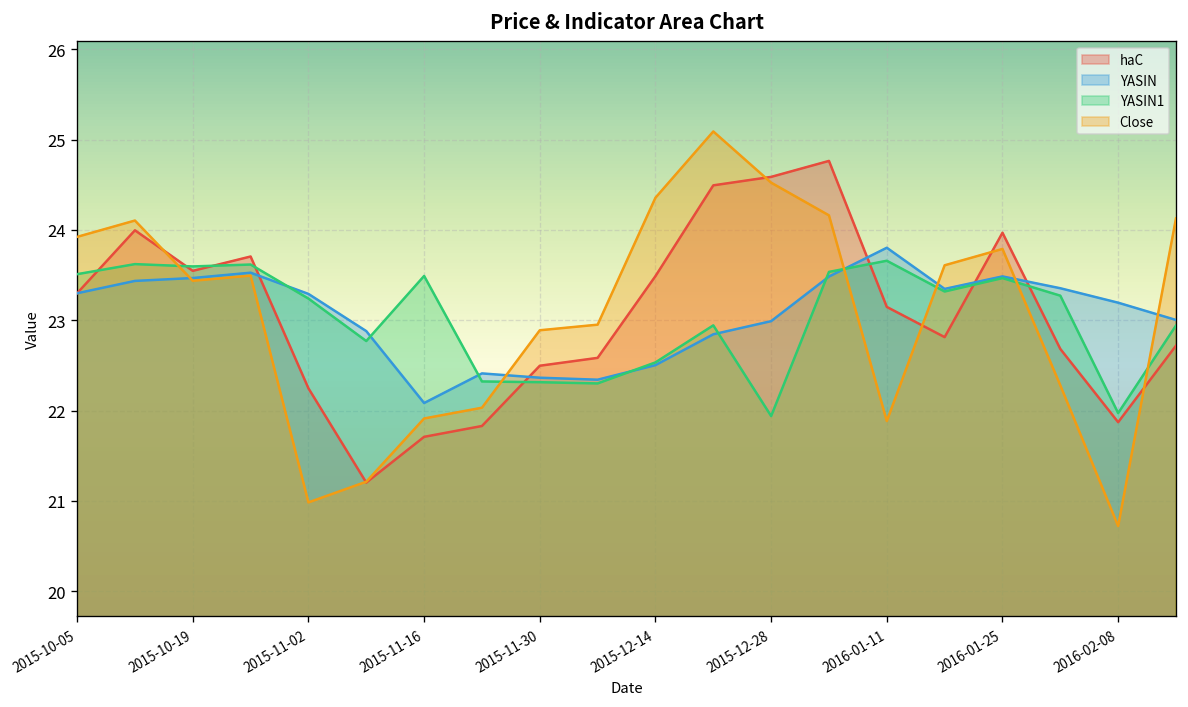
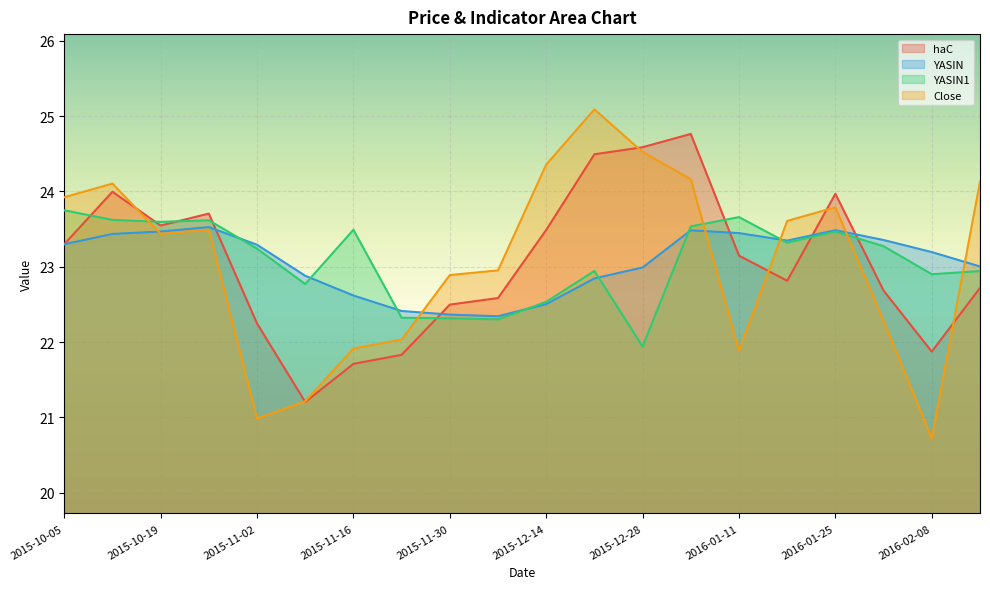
YASIN1, 2015-10-05: 23.5 -> 23.8
YASIN, 2015-11-16: 22.1 -> 22.6
YASIN, 2016-01-11: 23.8 -> 23.4
YASIN1, 2016-02-08: 22.0 -> 22.9
